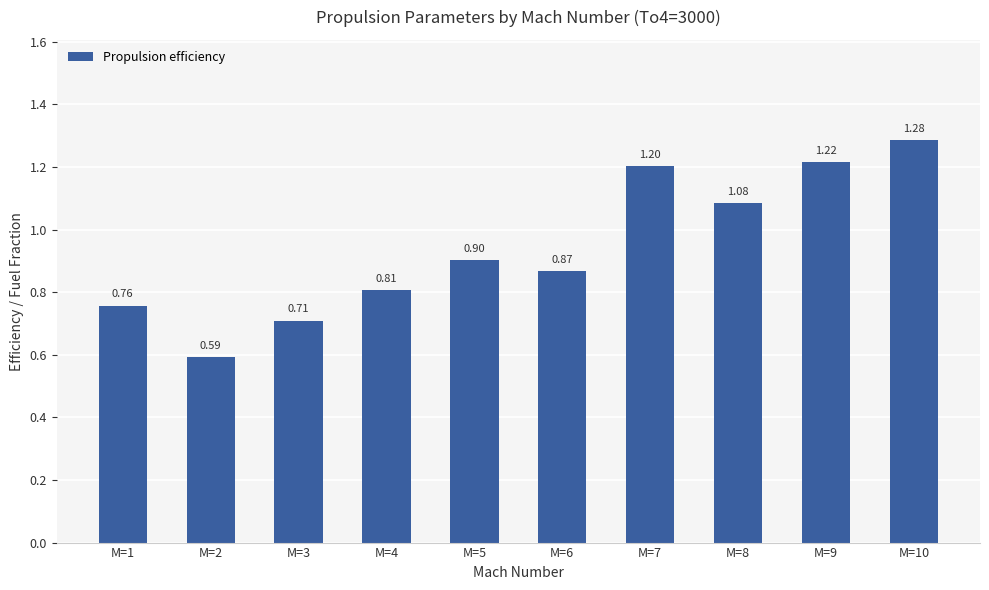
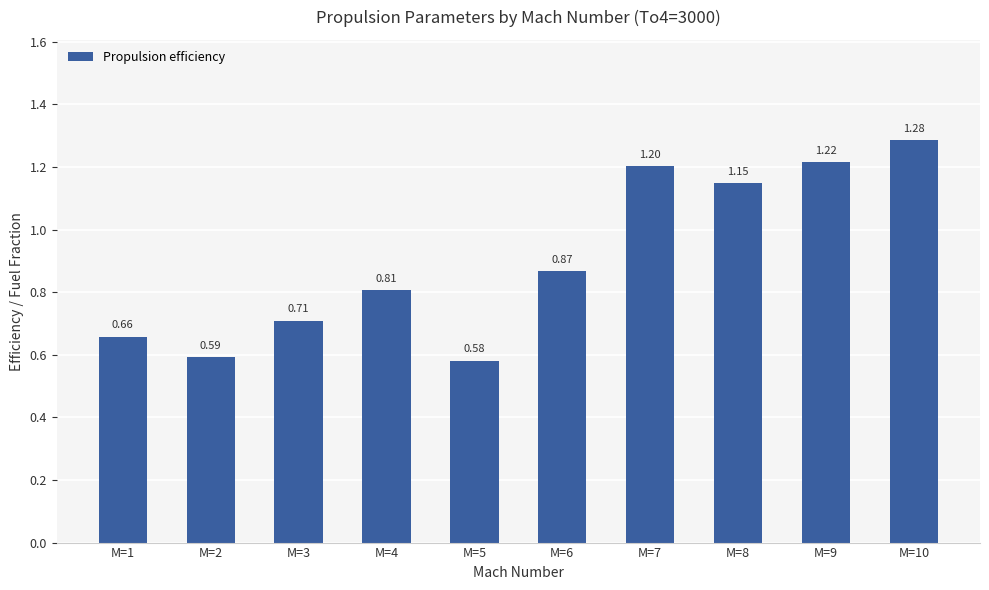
M=1: 0.76 -> 0.66
M=5: 0.90 -> 0.58
M=8: 1.08 -> 1.15
